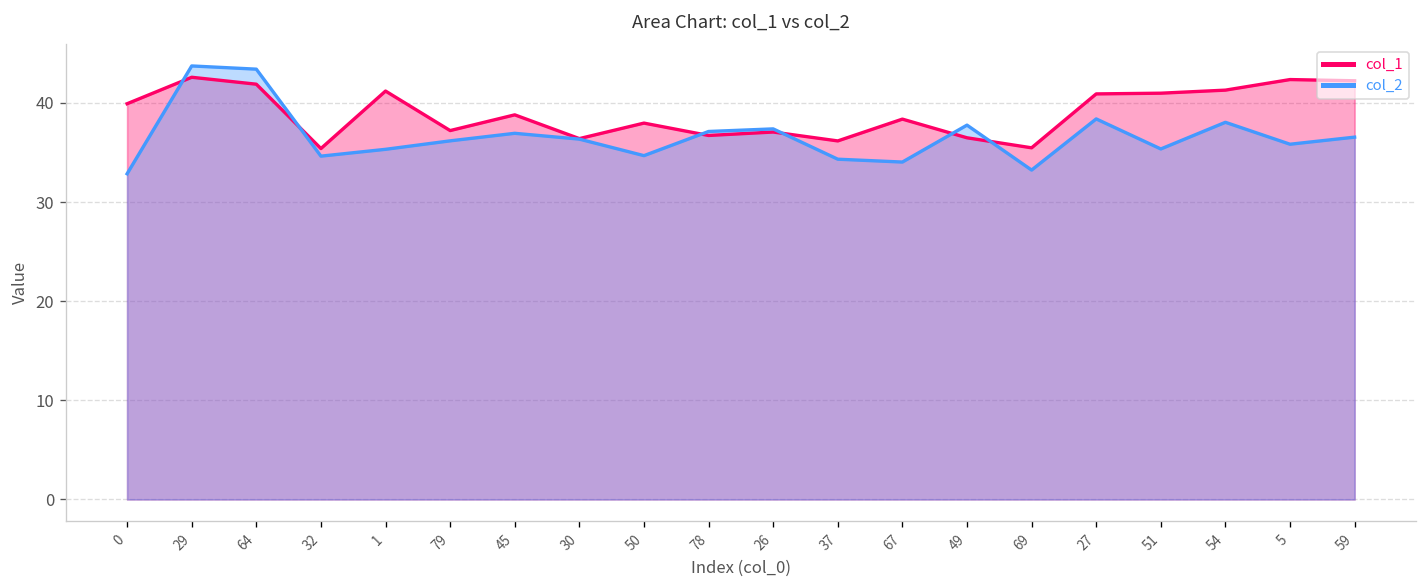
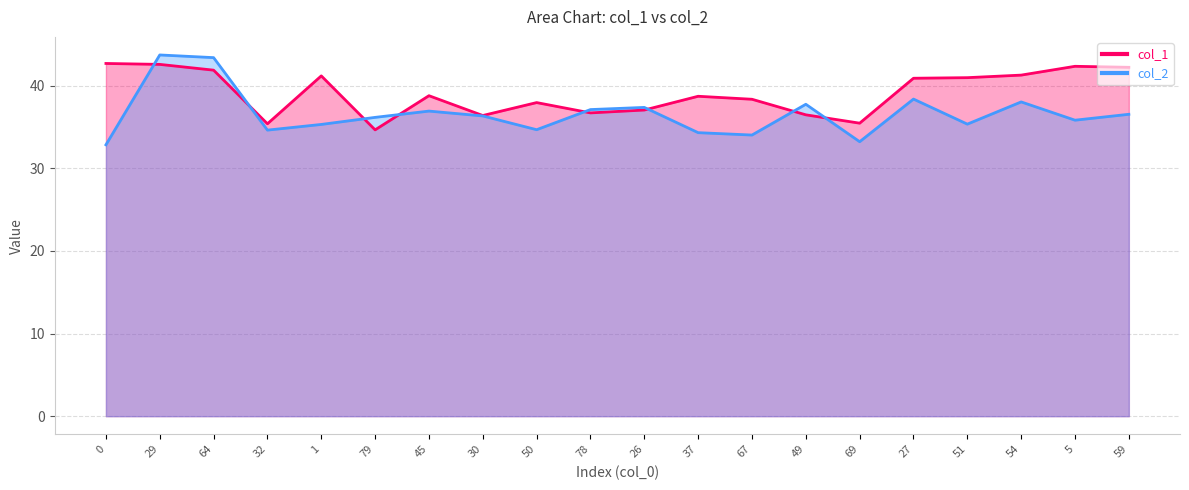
col_1, 0: 40 -> 43
col_1, 79: 37 -> 35
col_1, 37: 36 -> 39
